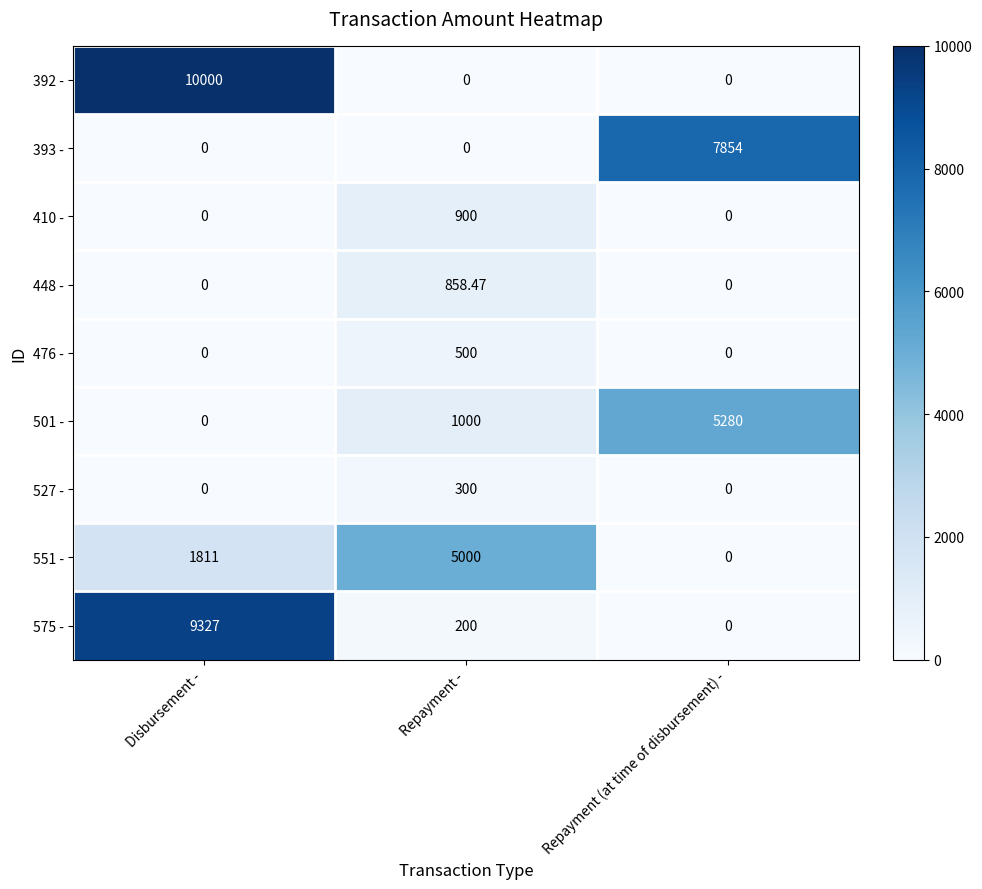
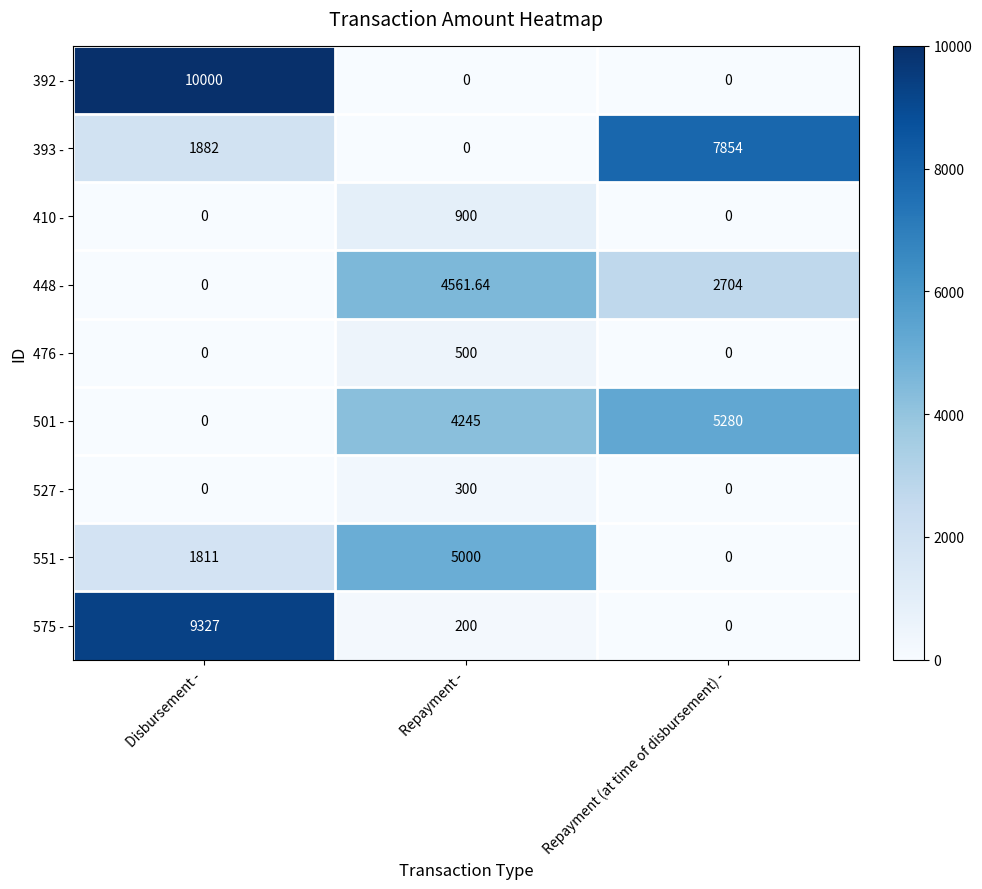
393 -, Disbursement -: 0 -> 1882
448 -, Repayment -: 858.47 -> 4561.64
448 -, Repayment (at time of disbursement) -: 0 -> 2704
501 -, Repayment -: 1000 -> 4245
